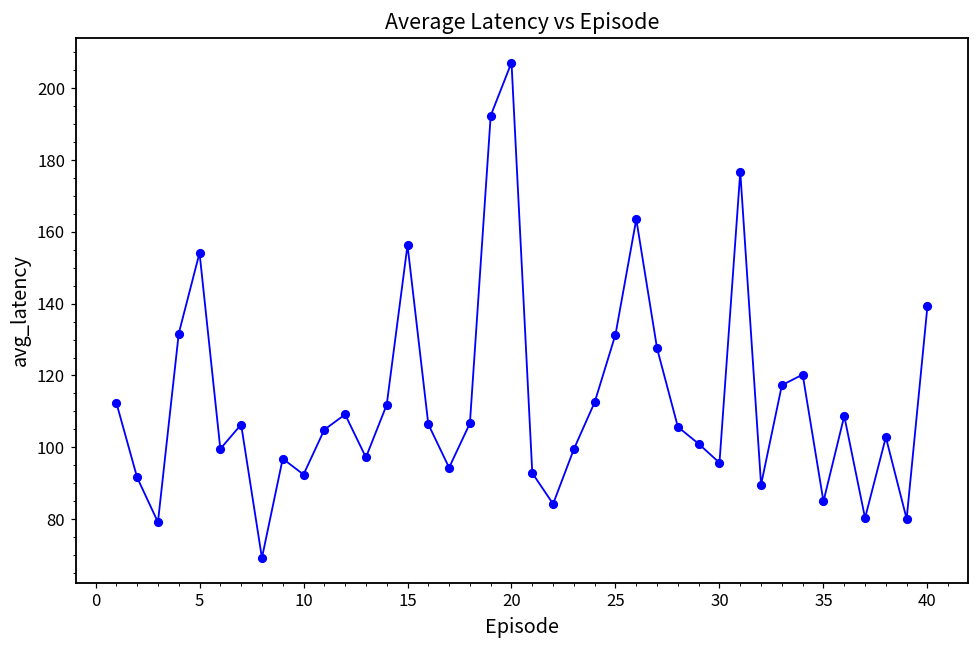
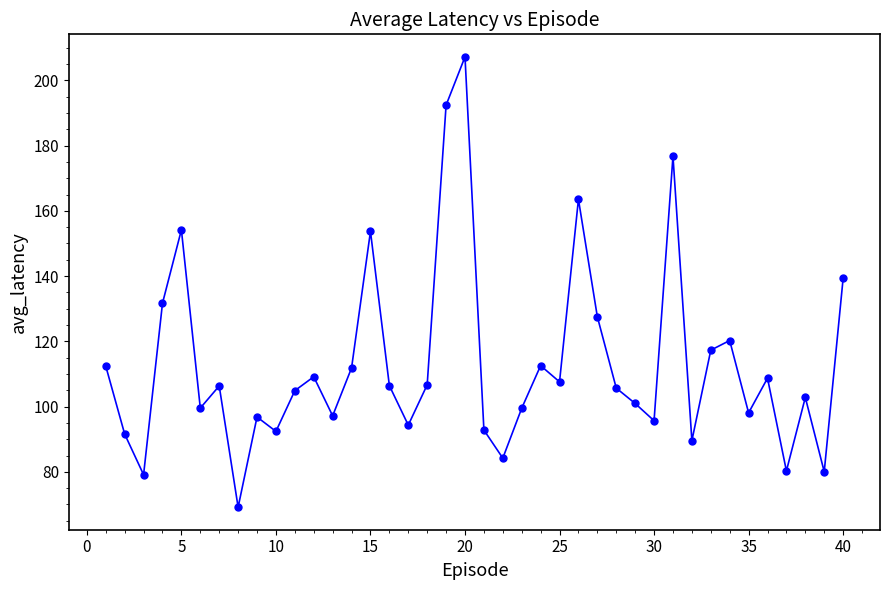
15: 156 -> 154
25: 131 -> 108
35: 85 -> 98
